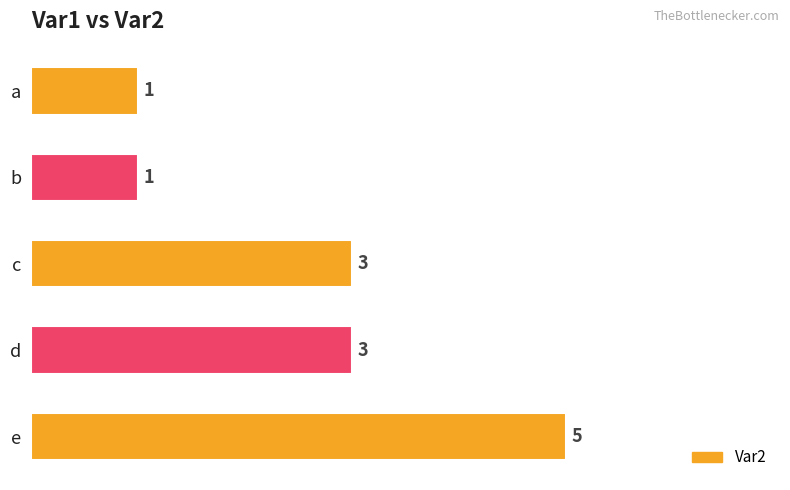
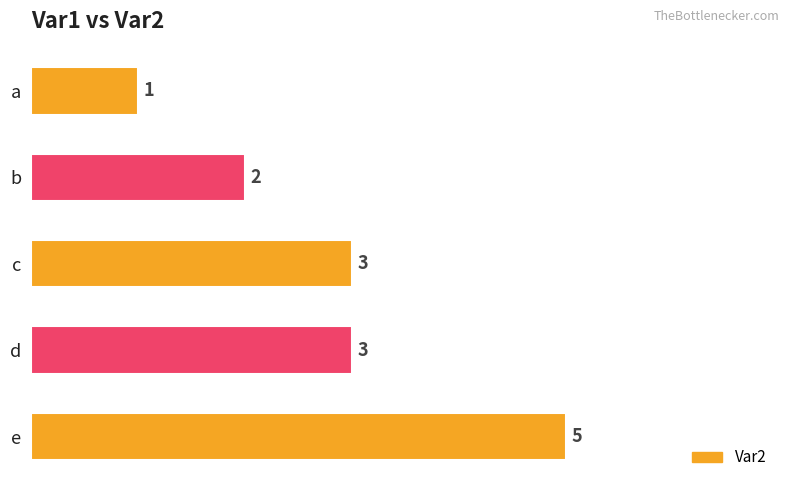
b: 1 -> 2
